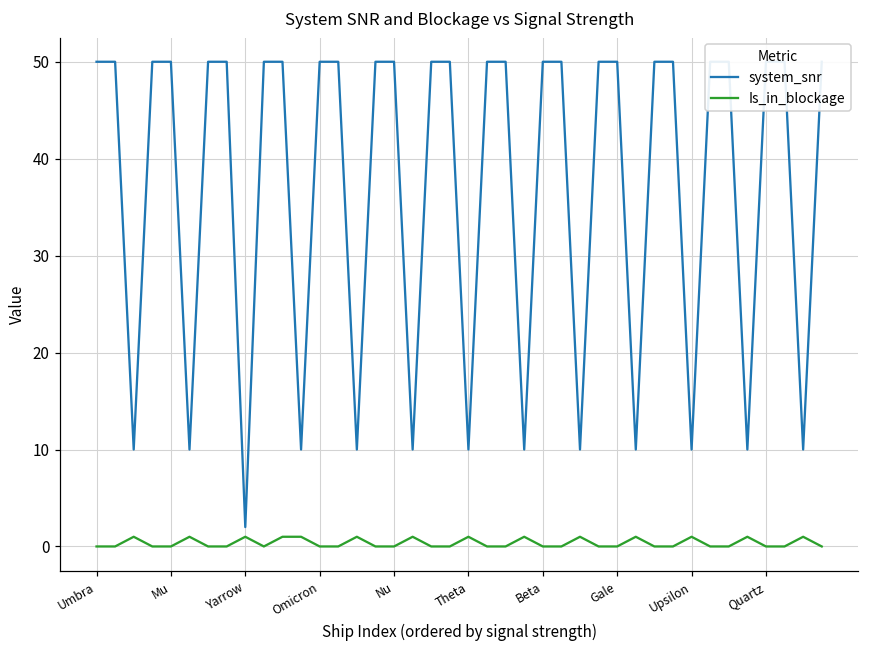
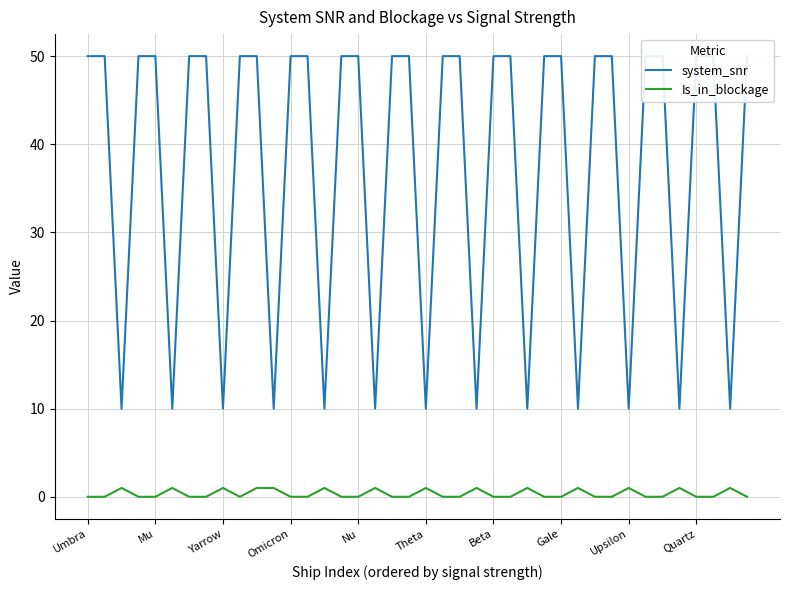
system_snr, Yarrow: 2 -> 10
